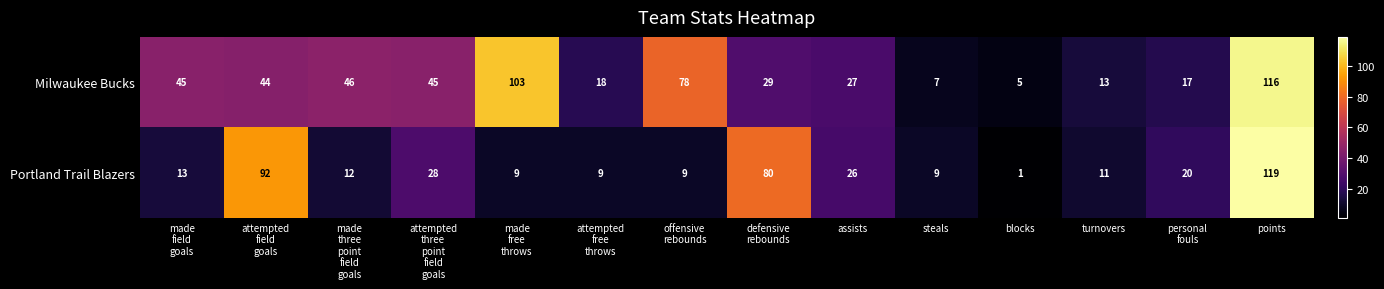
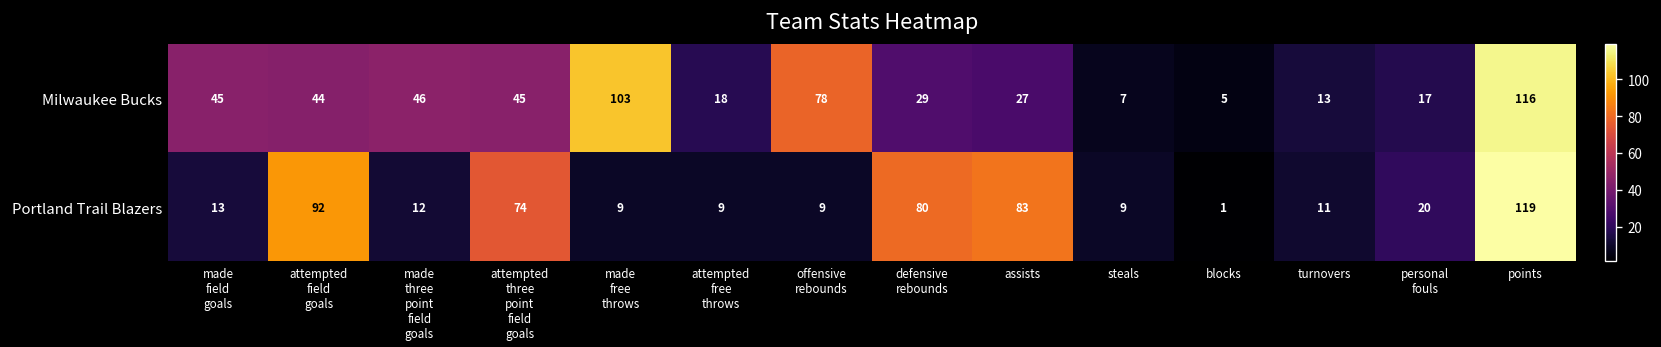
Portland Trail Blazers, attempted three point field goals: 28 -> 74
Portland Trail Blazers, assists: 26 -> 83
